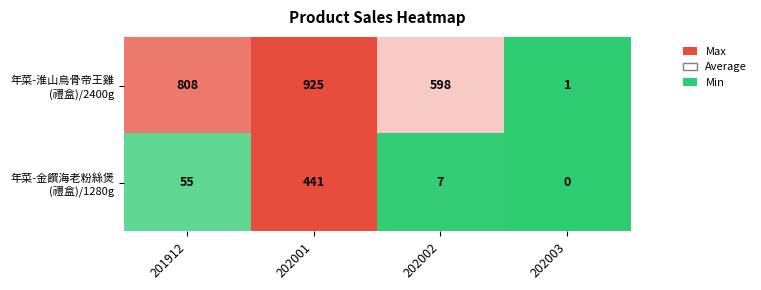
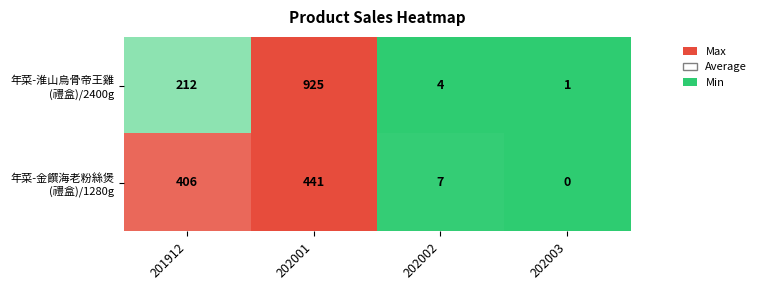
年菜-淮山烏骨帝王雞 (禮盒)/2400g, 201912: 808 -> 212
年菜-淮山烏骨帝王雞 (禮盒)/2400g, 202002: 598 -> 4
年菜-金饌海老粉絲煲 (禮盒)/1280g, 201912: 55 -> 406
